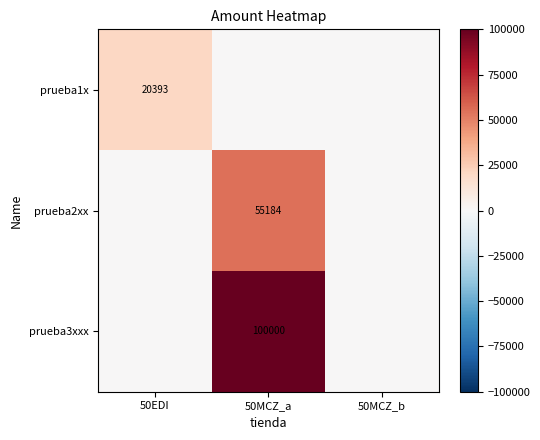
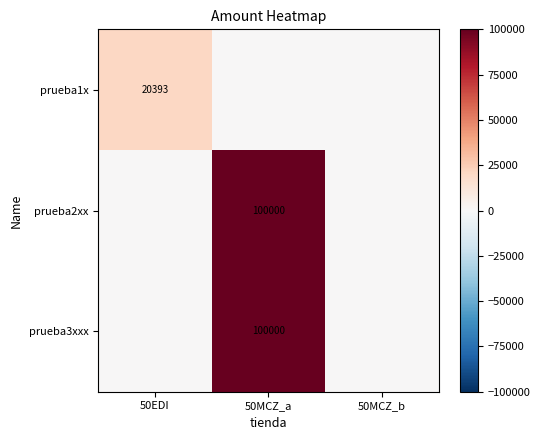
prueba2xx, 50MCZ_a: 55184 -> 100000
